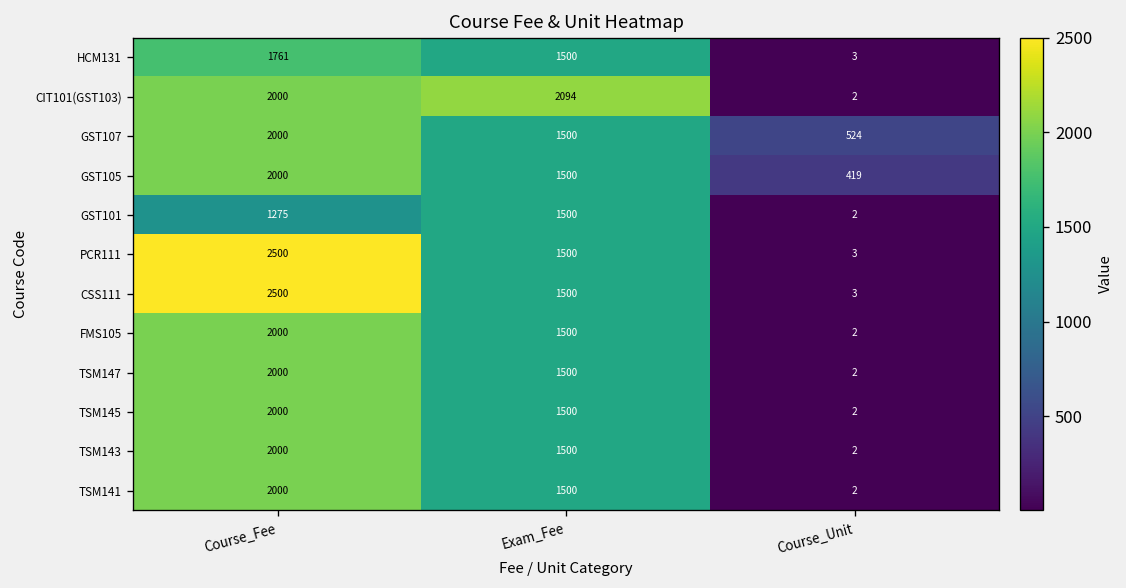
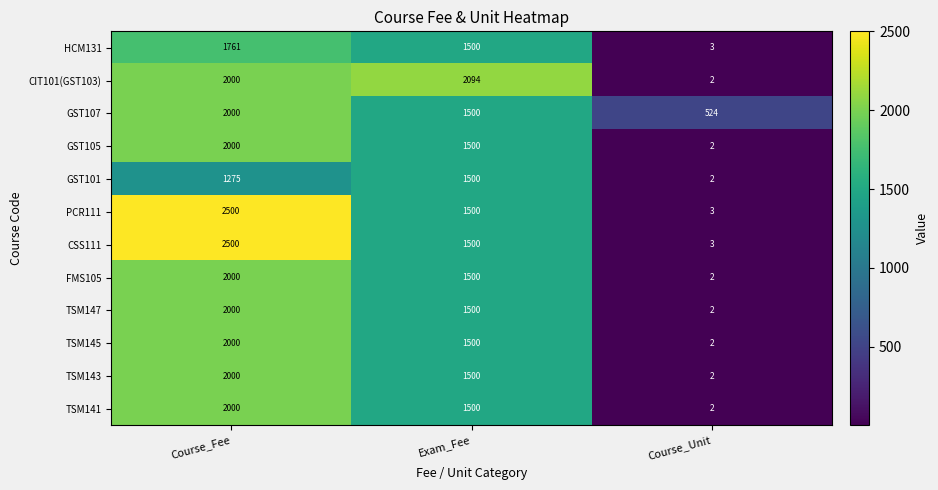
GST105, Course_Unit: 419 -> 2
